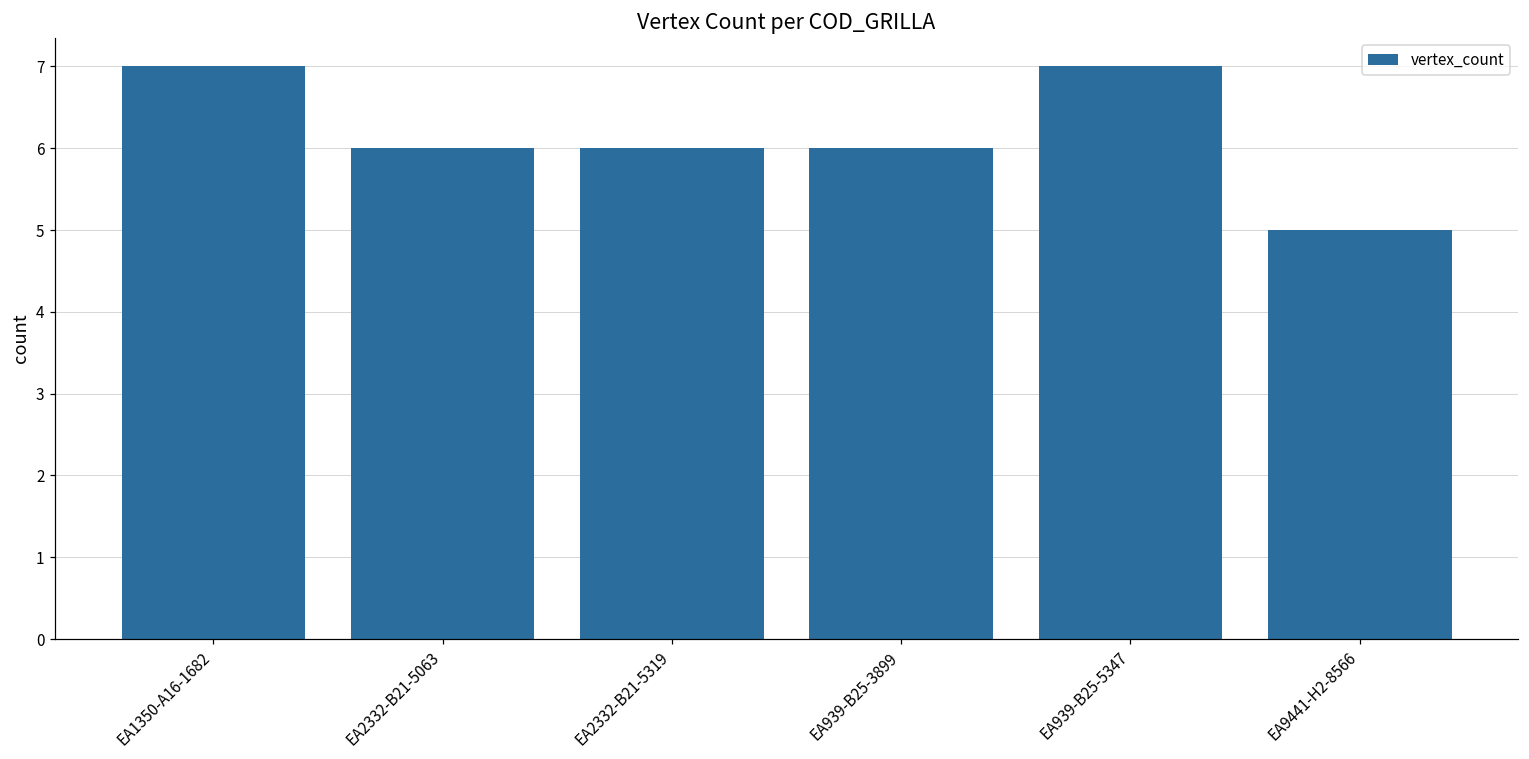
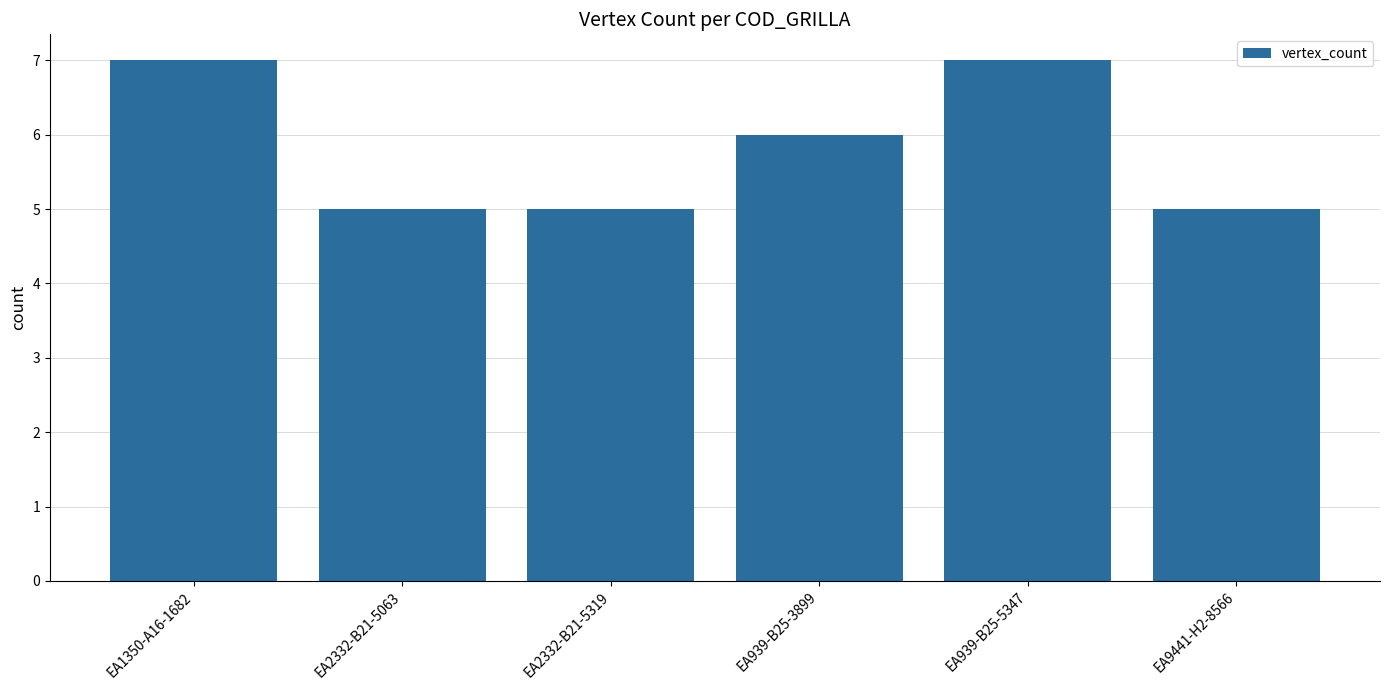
EA2332-B21-5063: 6 -> 5
EA2332-B21-5319: 6 -> 5
